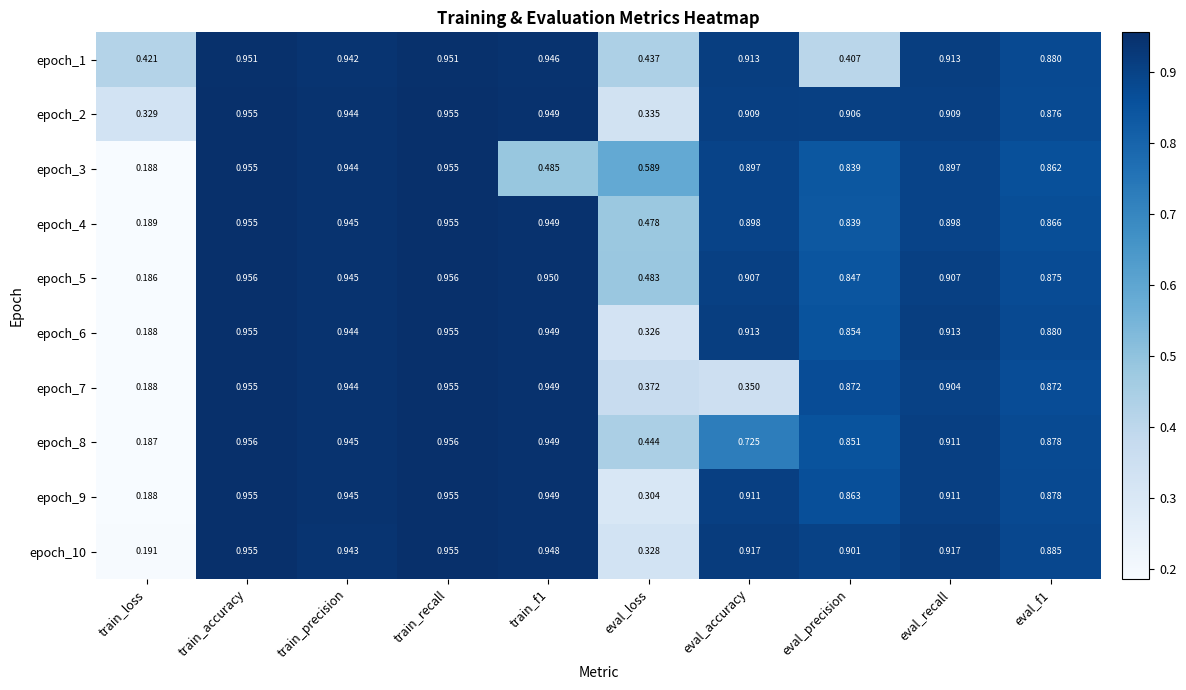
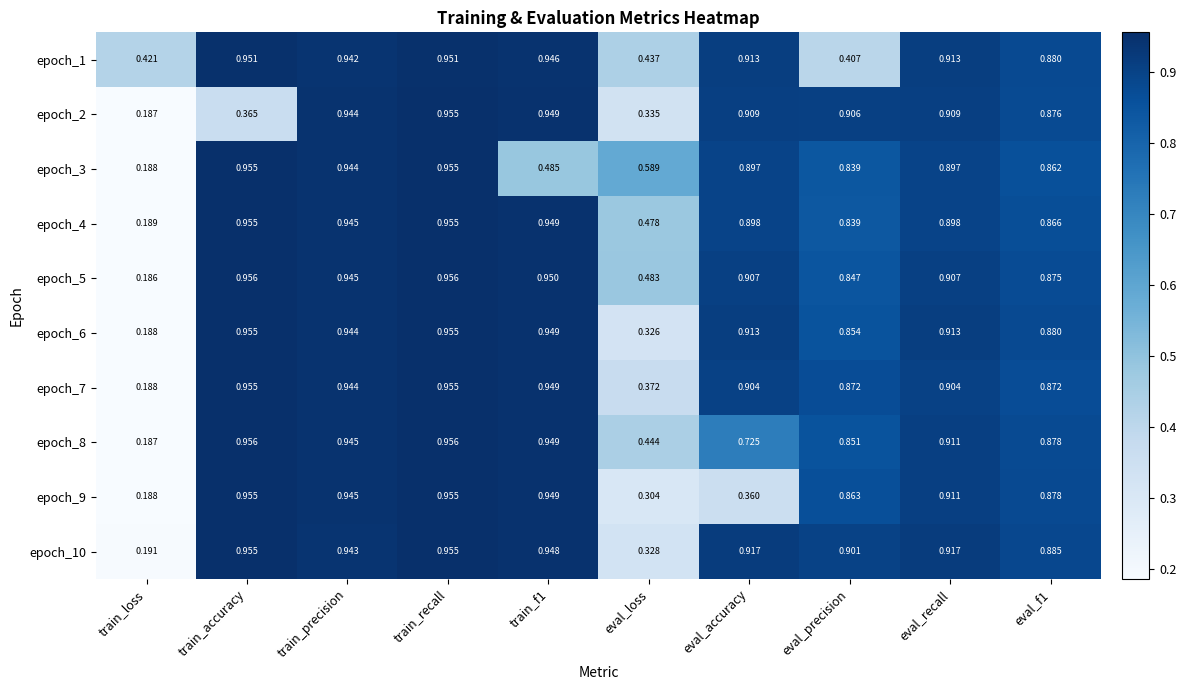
epoch_2, train_loss: 0.329 -> 0.187
epoch_2, train_accuracy: 0.955 -> 0.365
epoch_7, eval_accuracy: 0.350 -> 0.904
epoch_9, eval_accuracy: 0.911 -> 0.360
